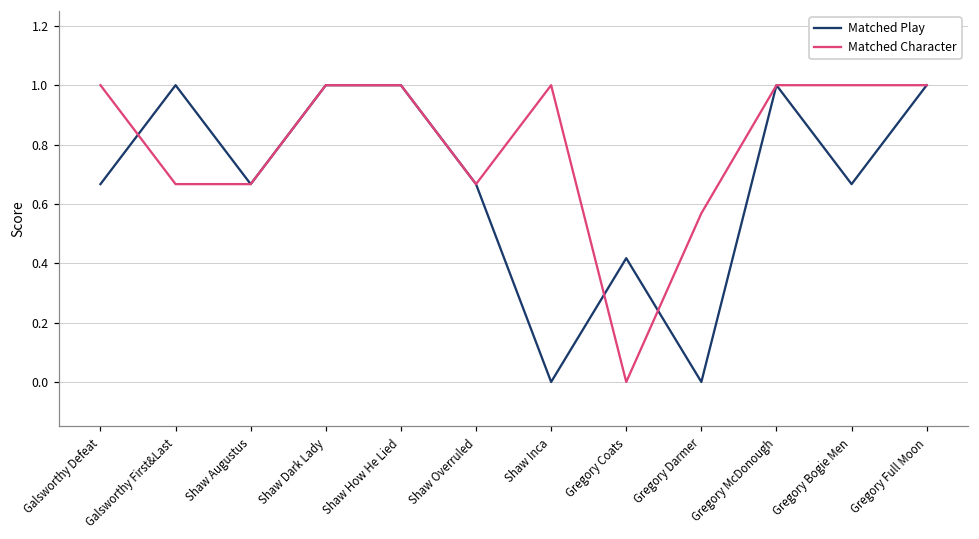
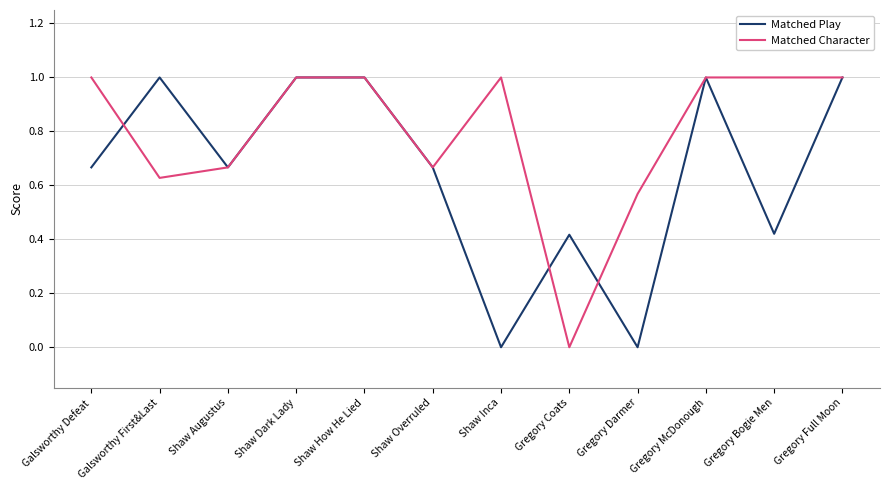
Matched Character, Galsworthy First&Last: 0.67 -> 0.63
Matched Play, Gregory Bogie Men: 0.67 -> 0.42
